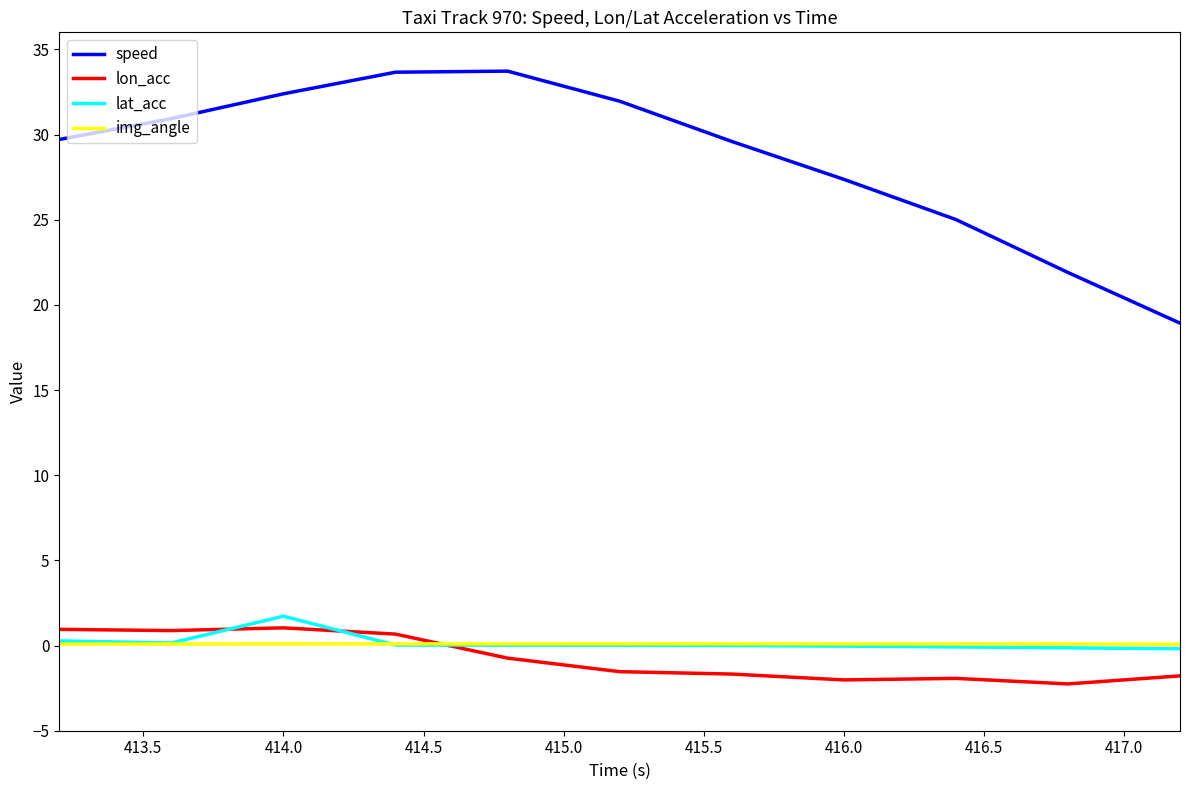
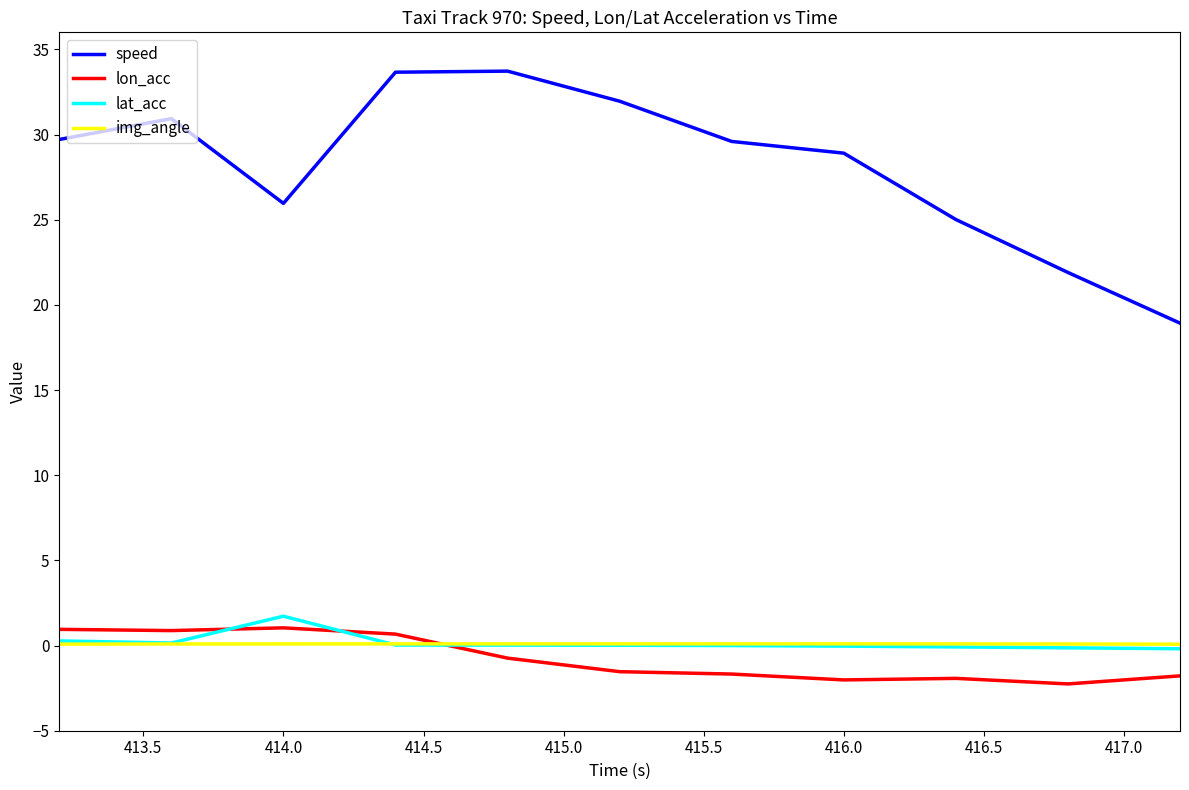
speed, 414.0: 32.4 -> 26.0
speed, 416.0: 27.4 -> 28.9
